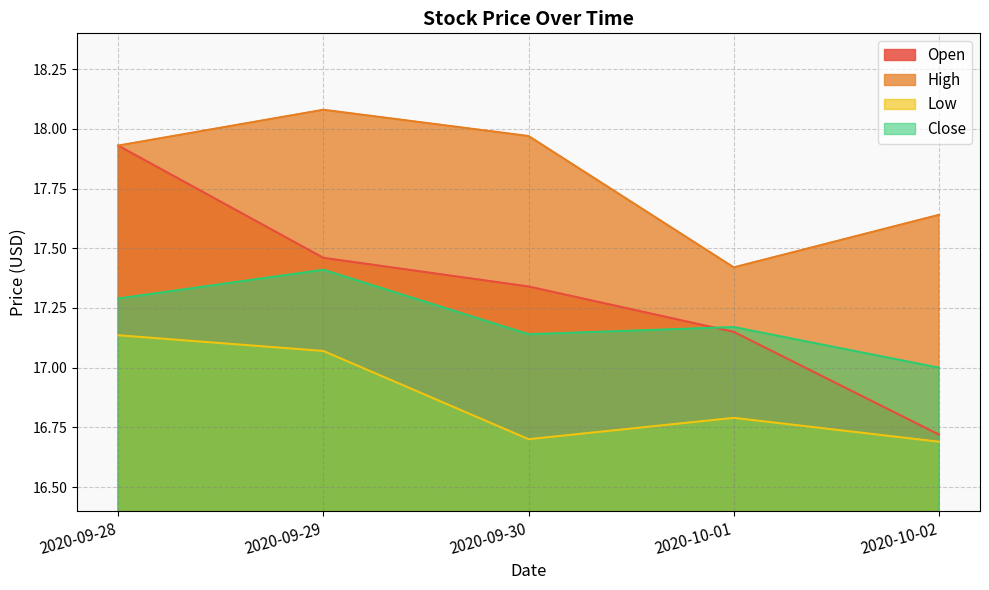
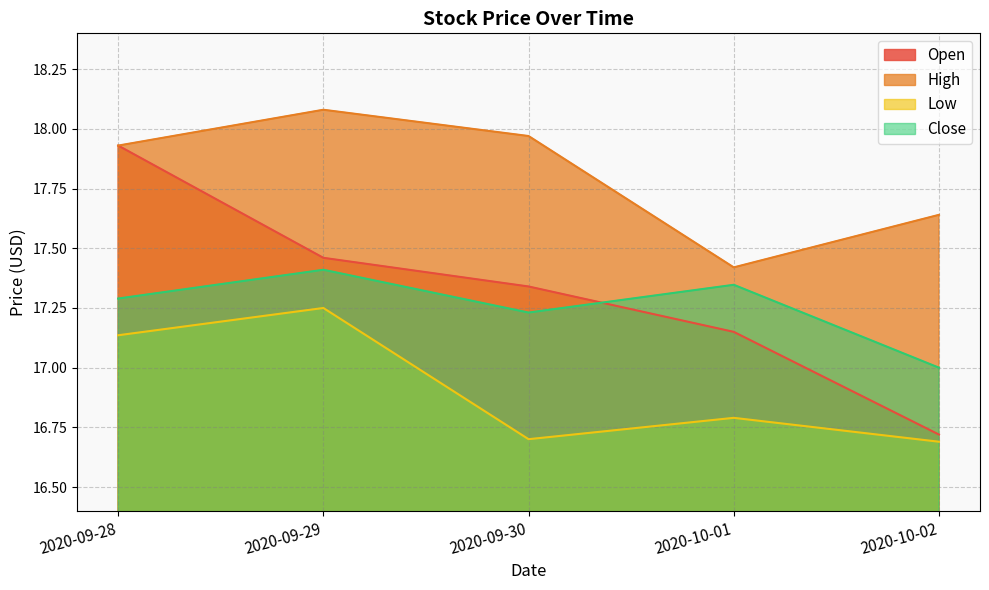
Low, 2020-09-29: 17.07 -> 17.25
Close, 2020-09-30: 17.14 -> 17.23
Close, 2020-10-01: 17.17 -> 17.35
